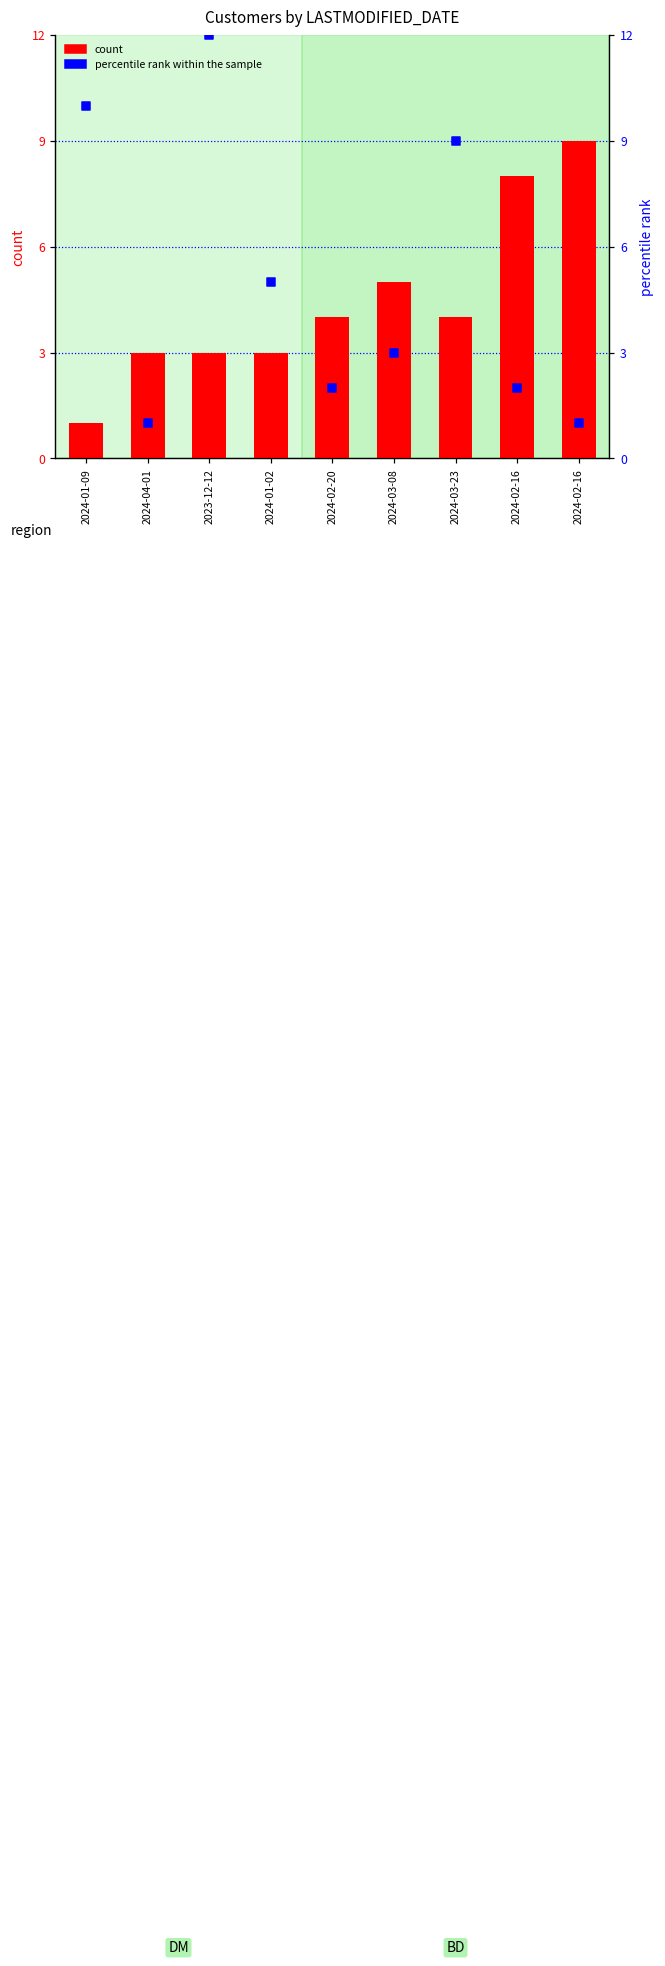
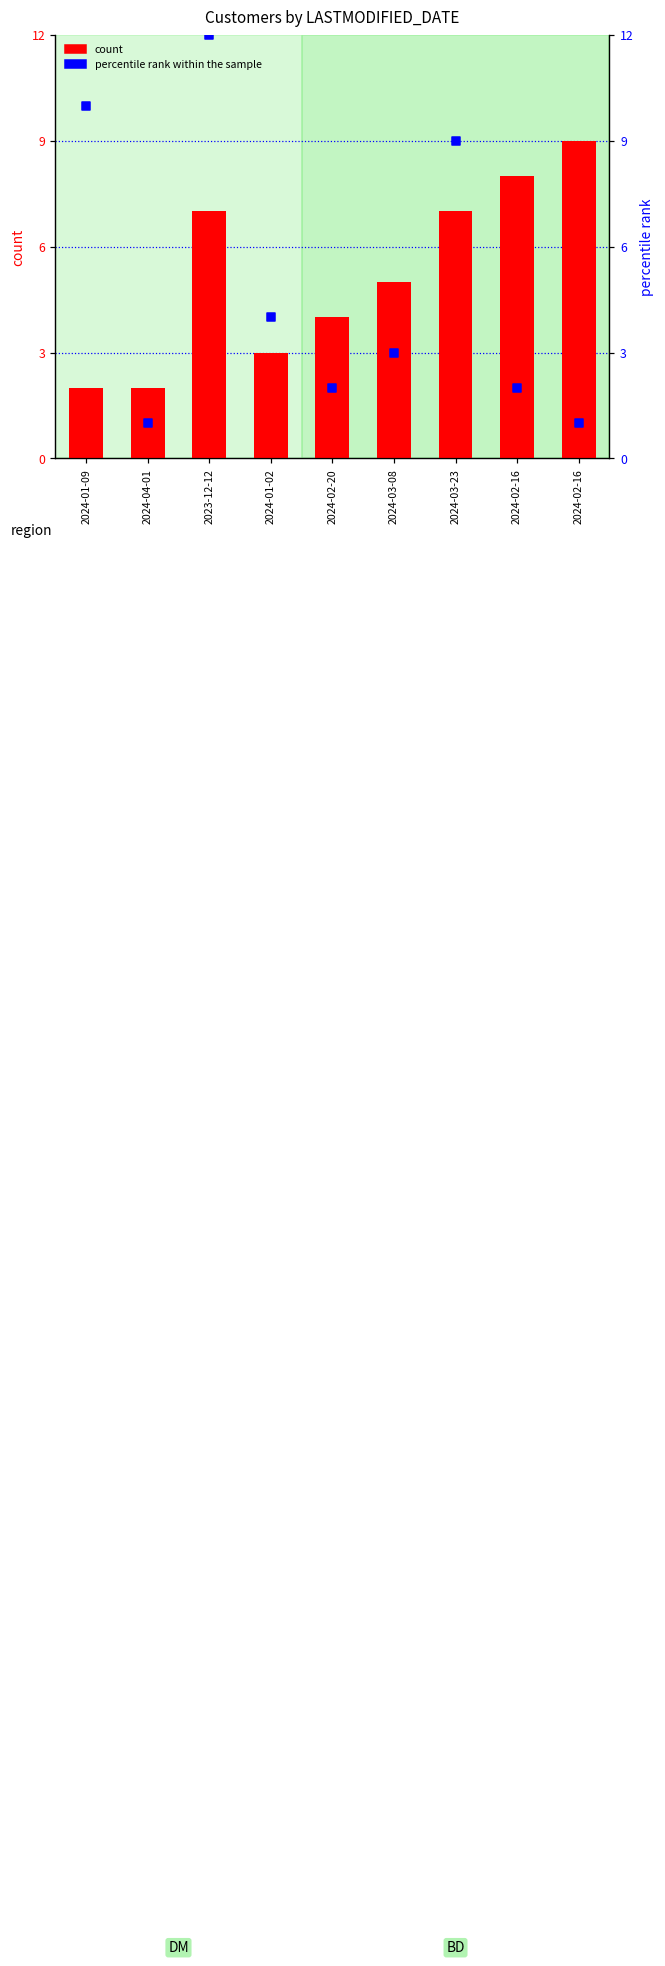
count, 2024-01-09: 1 -> 2
count, 2024-04-01: 3 -> 2
count, 2023-12-12: 3 -> 7
count, 2024-03-23: 4 -> 7
percentile rank within the sample, 2024-01-02: 5 -> 4
